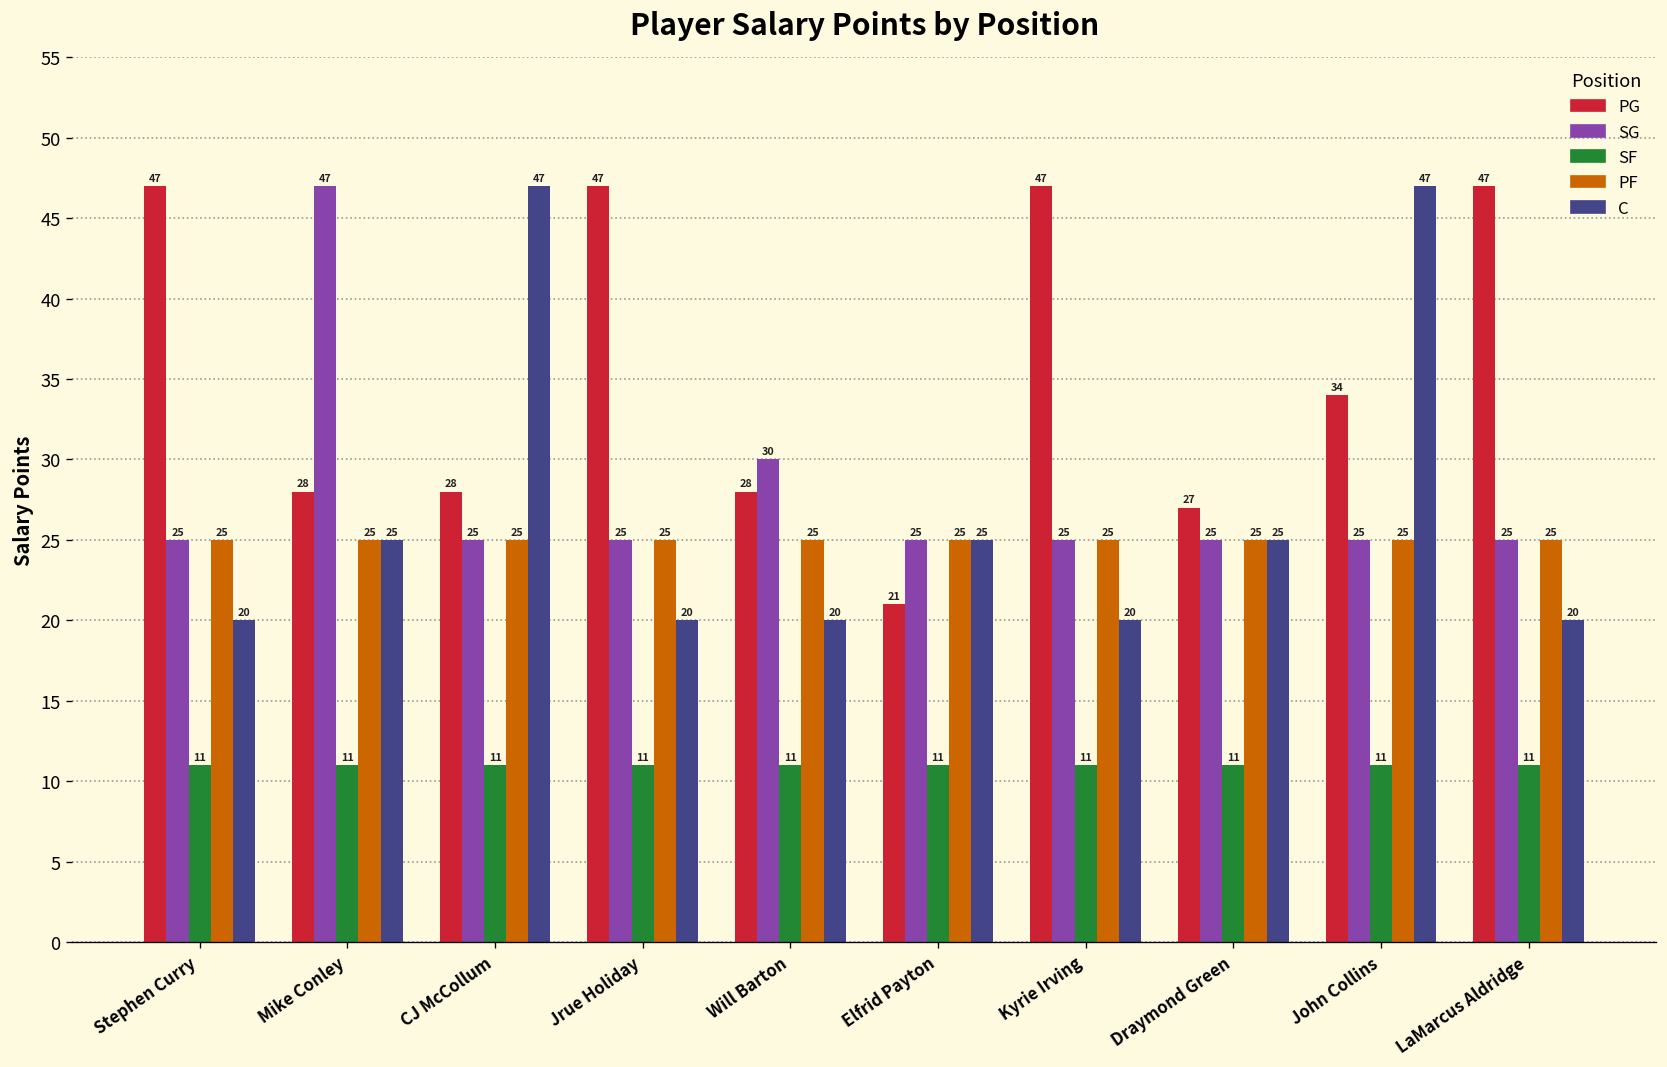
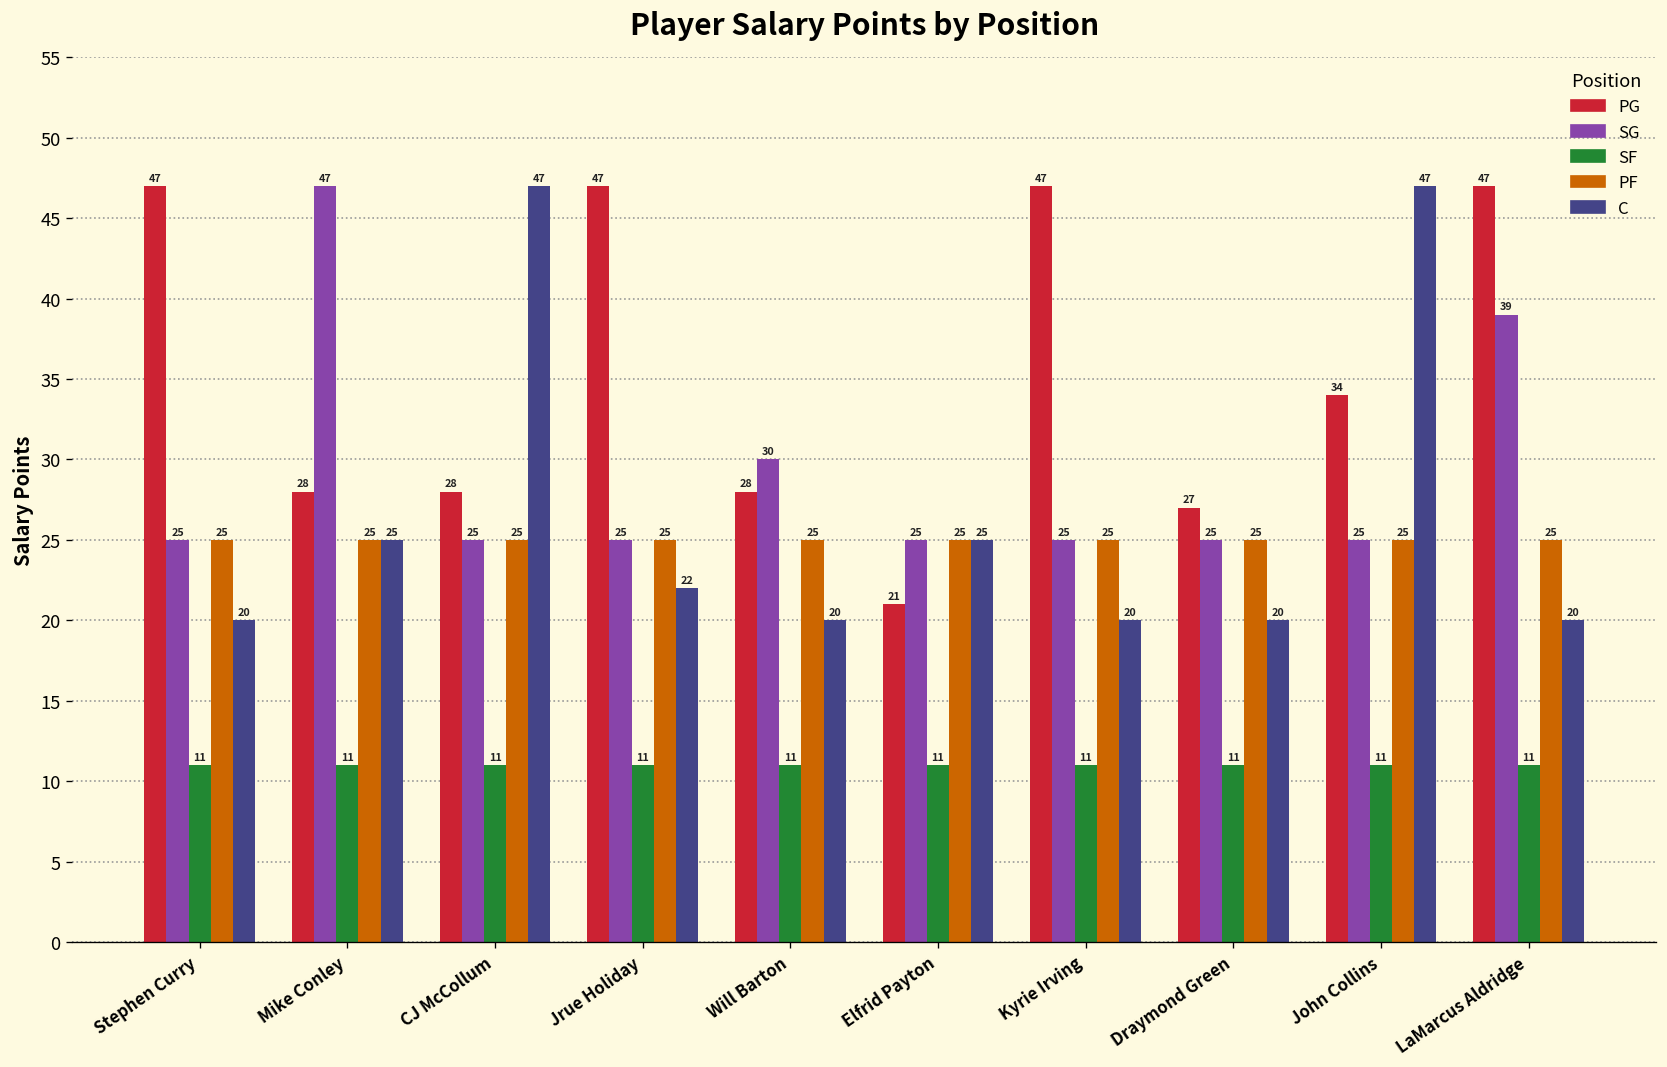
C, Jrue Holiday: 20 -> 22
C, Draymond Green: 25 -> 20
SG, LaMarcus Aldridge: 25 -> 39
